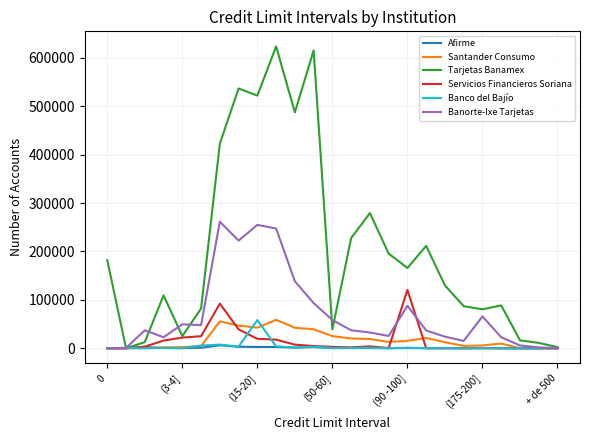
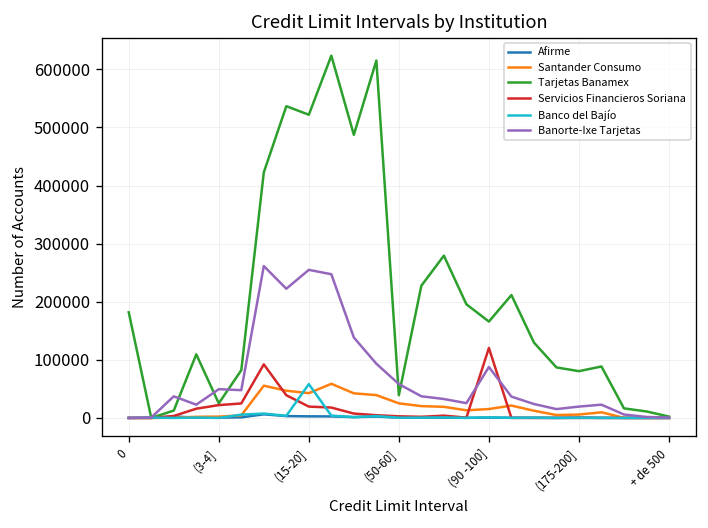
Banorte-Ixe Tarjetas, (175-200]: 70000 -> 20000
